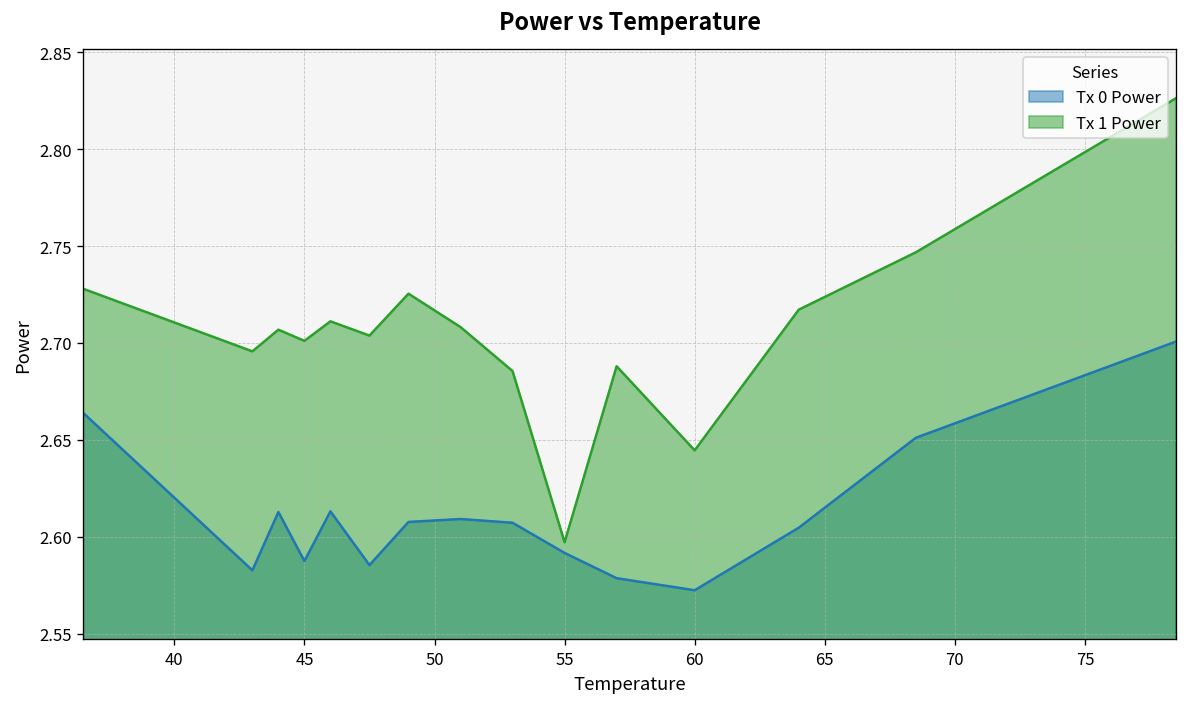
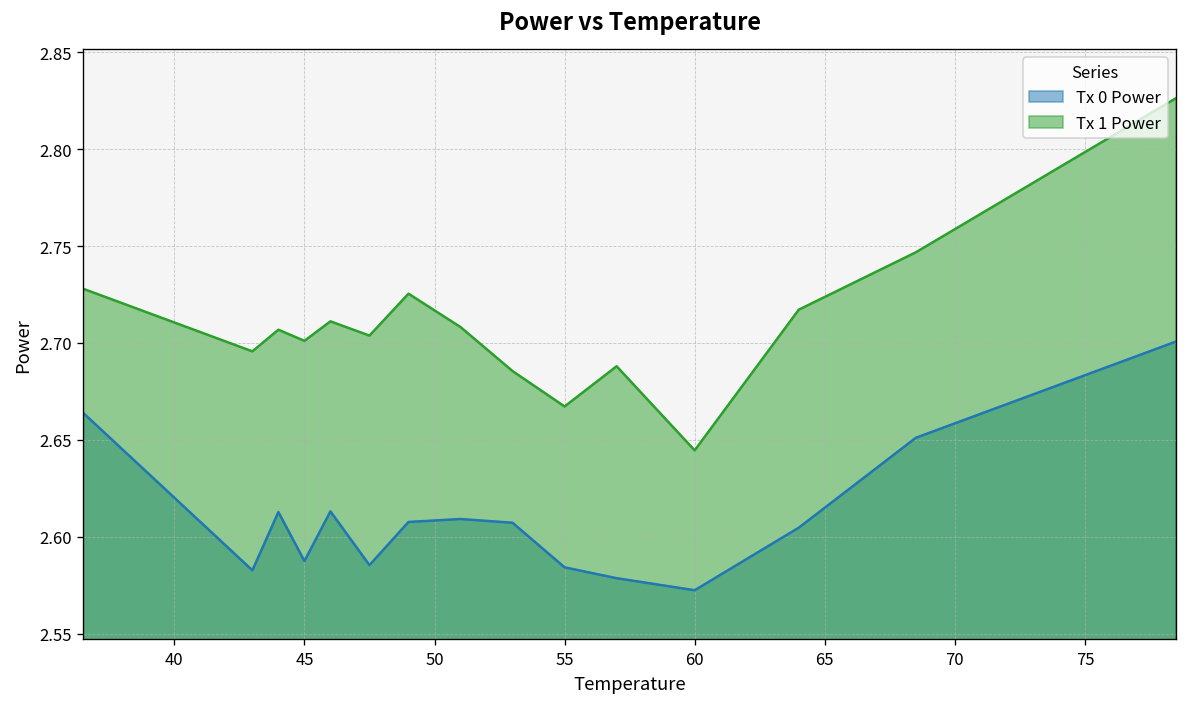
Tx 0 Power, 55: 2.592 -> 2.584
Tx 1 Power, 55: 2.597 -> 2.667
